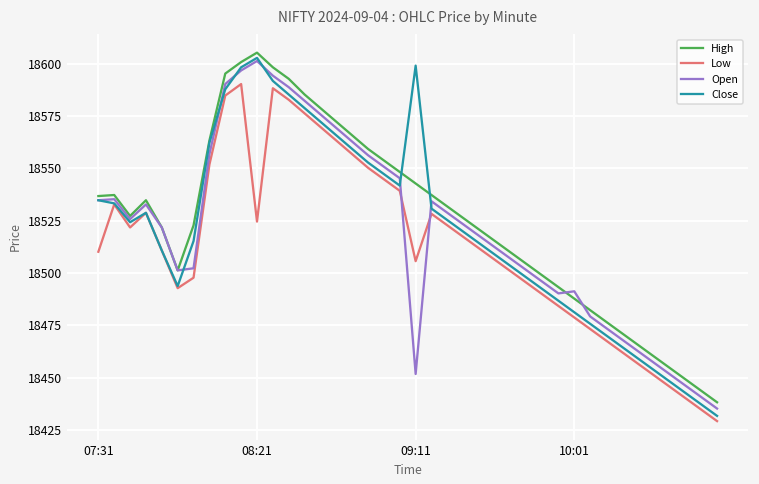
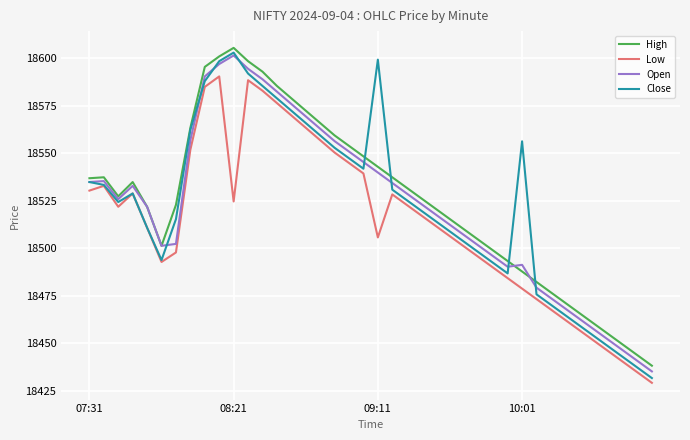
Low, 07:31: 18510 -> 18530
Open, 09:11: 18452 -> 18540
Close, 10:01: 18481 -> 18556
